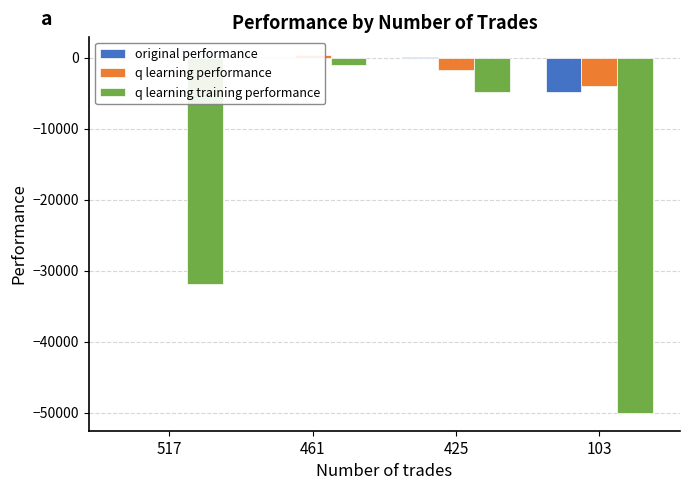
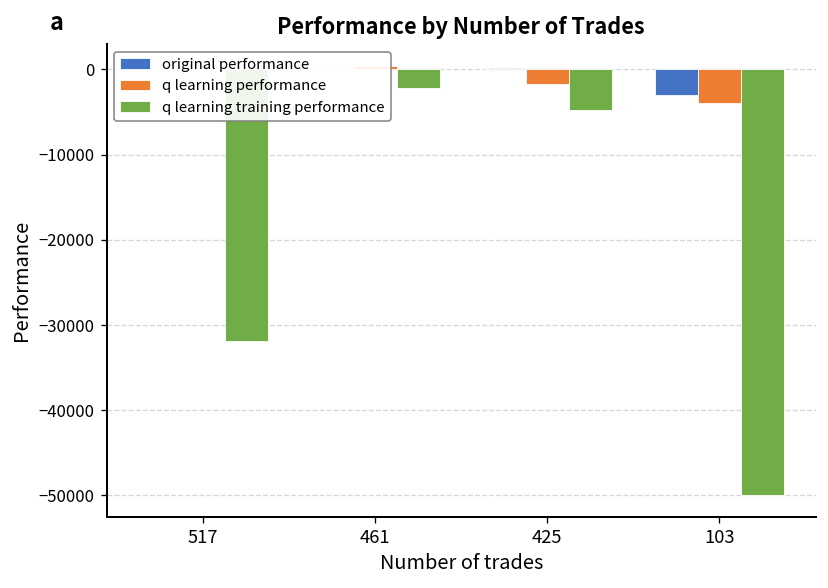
q learning training performance, 461: -1000 -> -2000
original performance, 103: -5000 -> -3000
